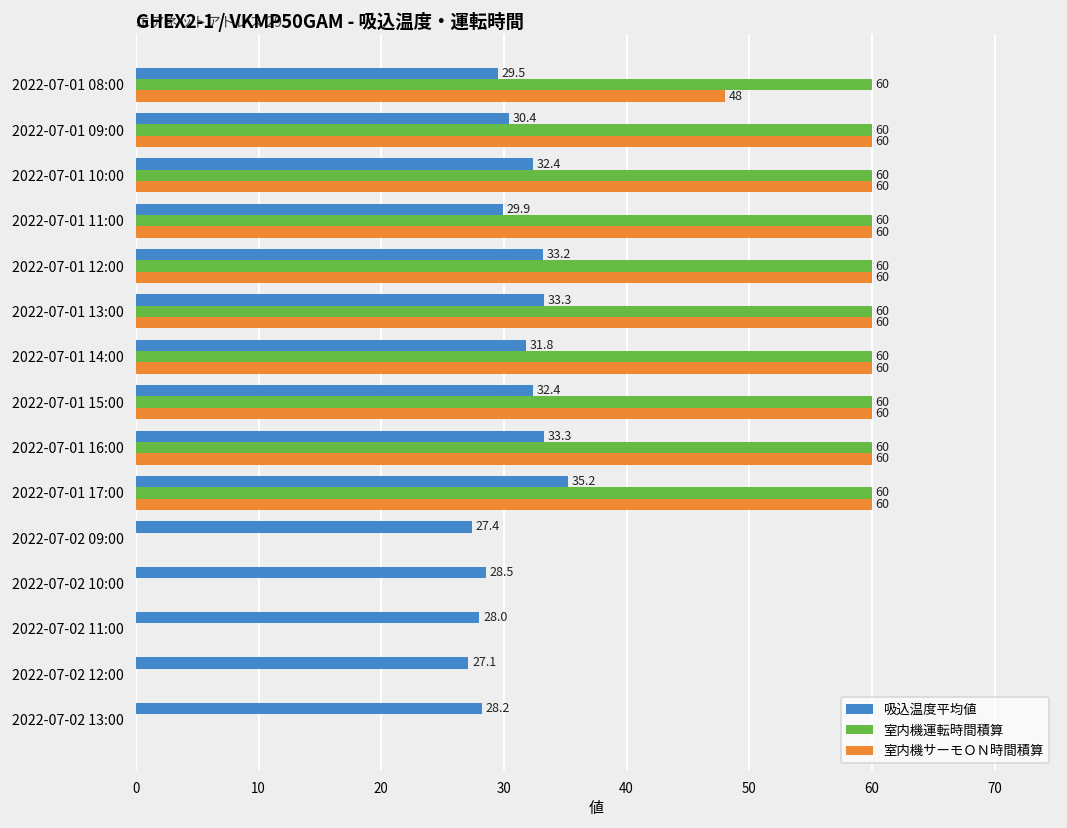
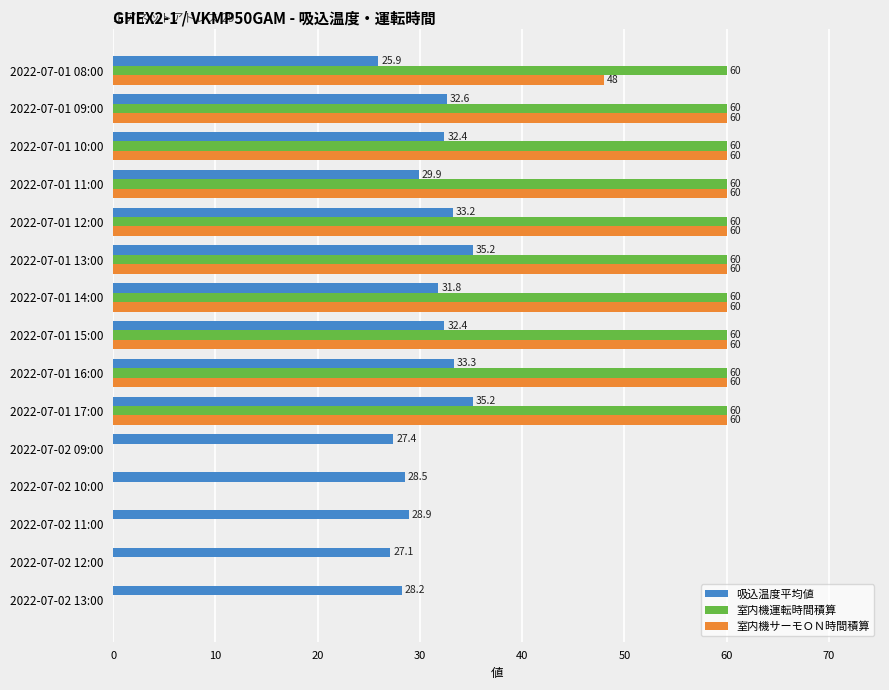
吸込温度平均値, 2022-07-01 08:00: 29.5 -> 25.9
吸込温度平均値, 2022-07-01 09:00: 30.4 -> 32.6
吸込温度平均値, 2022-07-01 13:00: 33.3 -> 35.2
吸込温度平均値, 2022-07-02 11:00: 28.0 -> 28.9
